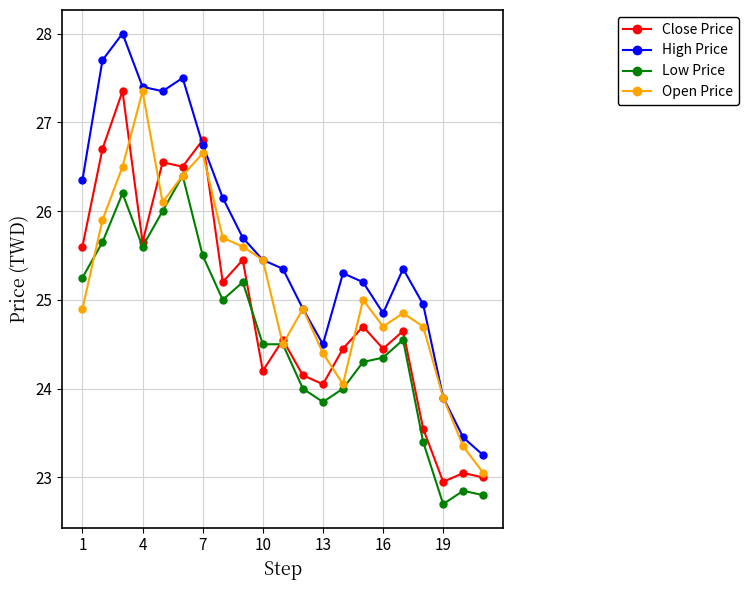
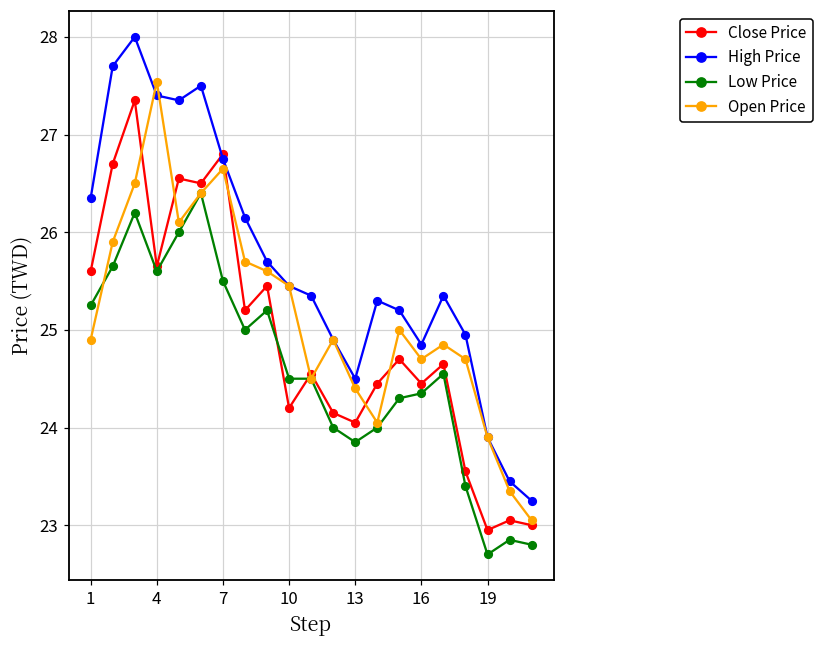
Open Price, 4: 27.4 -> 27.5
